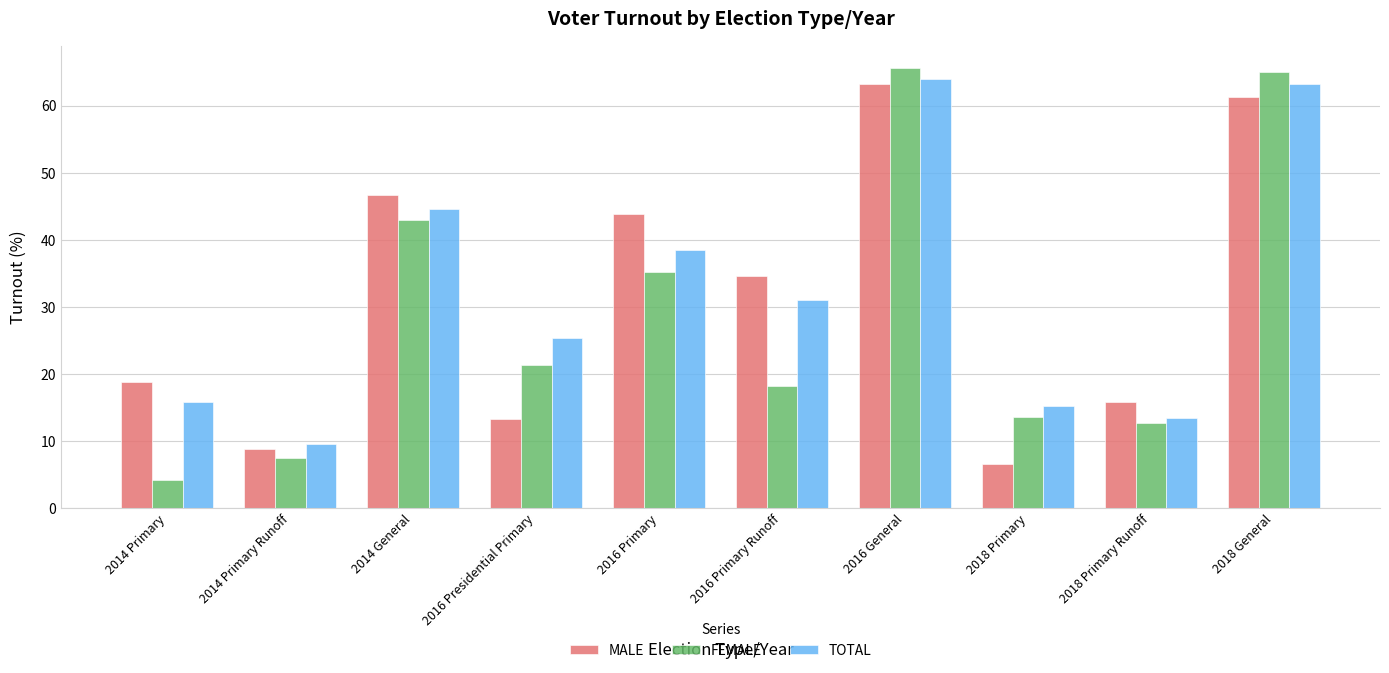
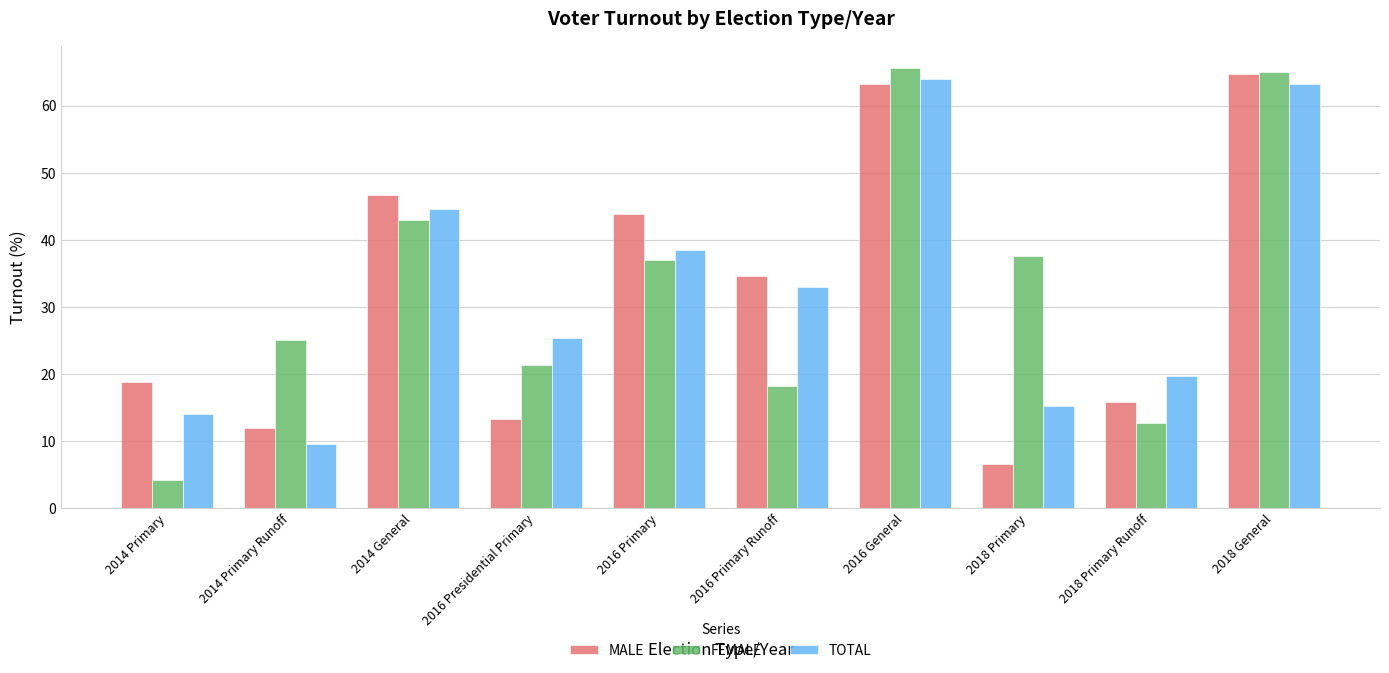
TOTAL, 2014 Primary: 16 -> 14
MALE, 2014 Primary Runoff: 9 -> 12
FEMALE, 2014 Primary Runoff: 7 -> 25
FEMALE, 2016 Primary: 35 -> 37
TOTAL, 2016 Primary Runoff: 31 -> 33
FEMALE, 2018 Primary: 14 -> 38
TOTAL, 2018 Primary Runoff: 14 -> 20
MALE, 2018 General: 61 -> 65
